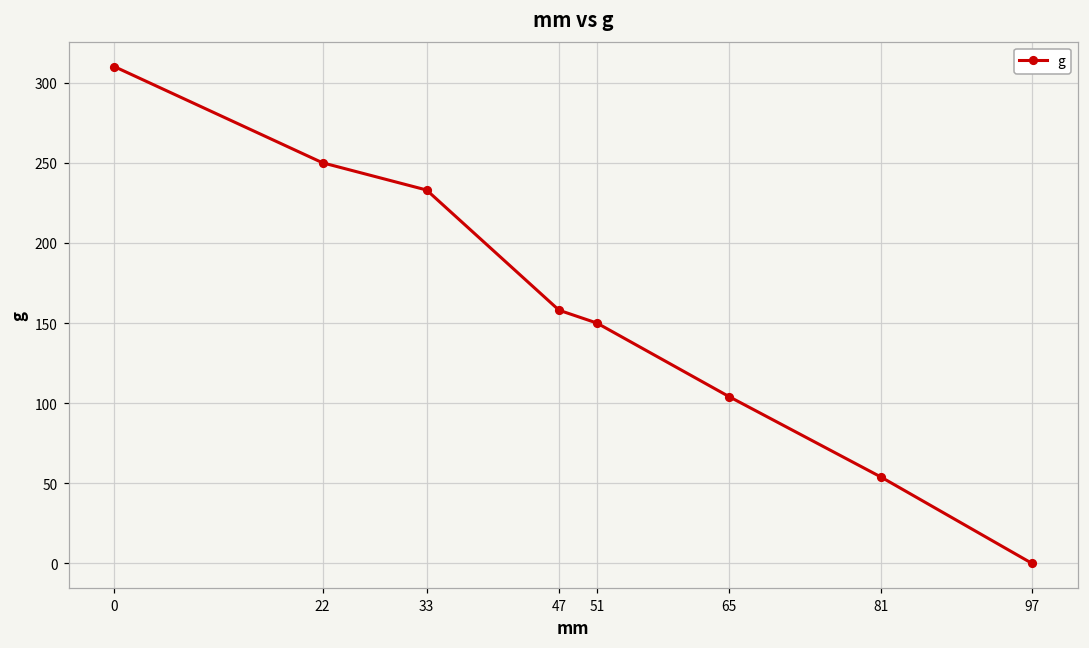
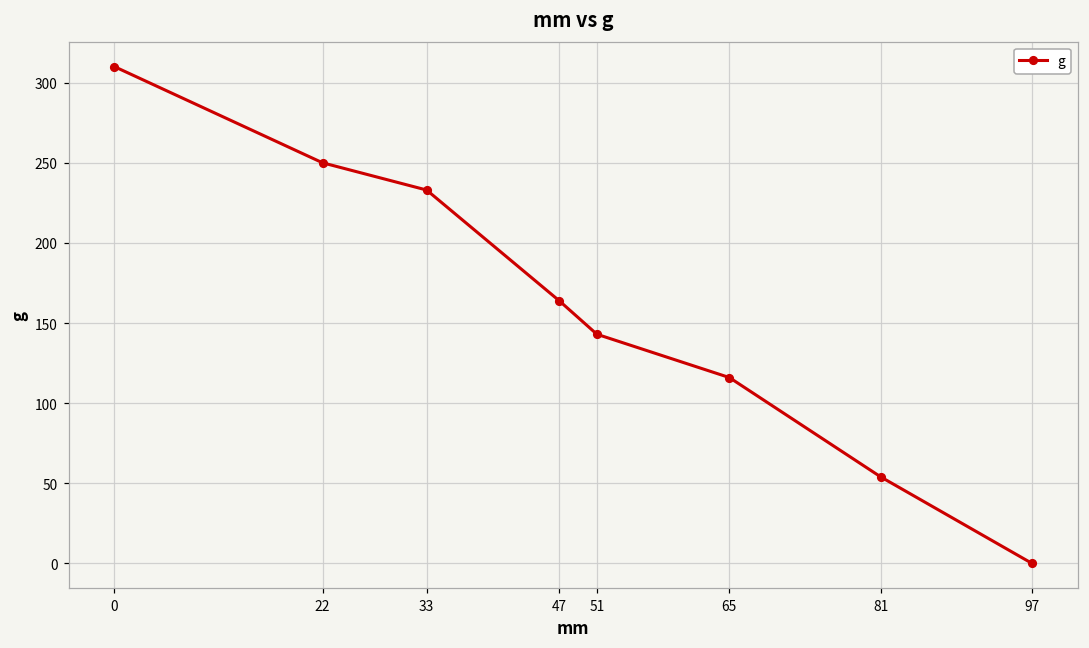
47: 158 -> 164
51: 150 -> 143
65: 104 -> 116
